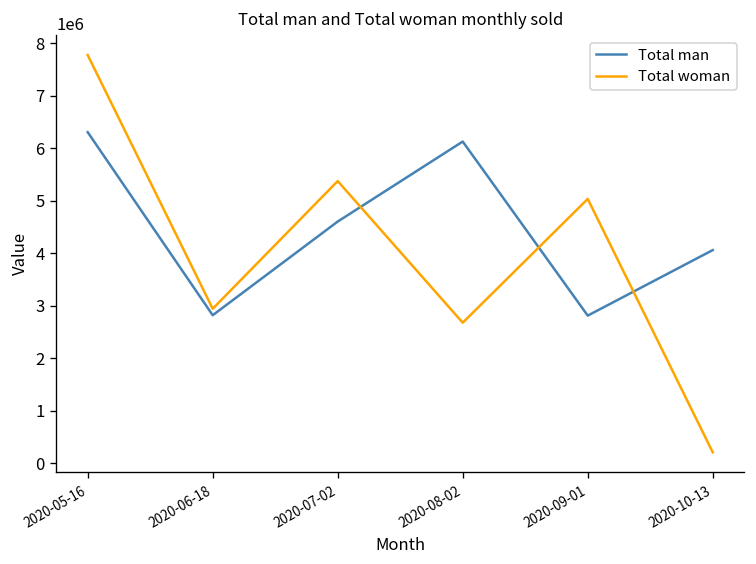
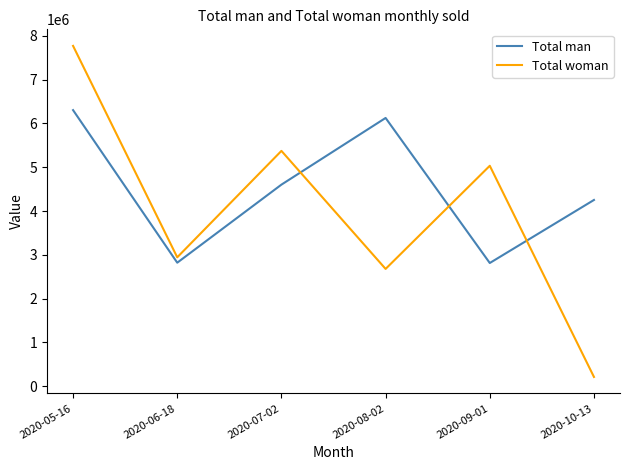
Total man, 2020-10-13: 4100000 -> 4300000
